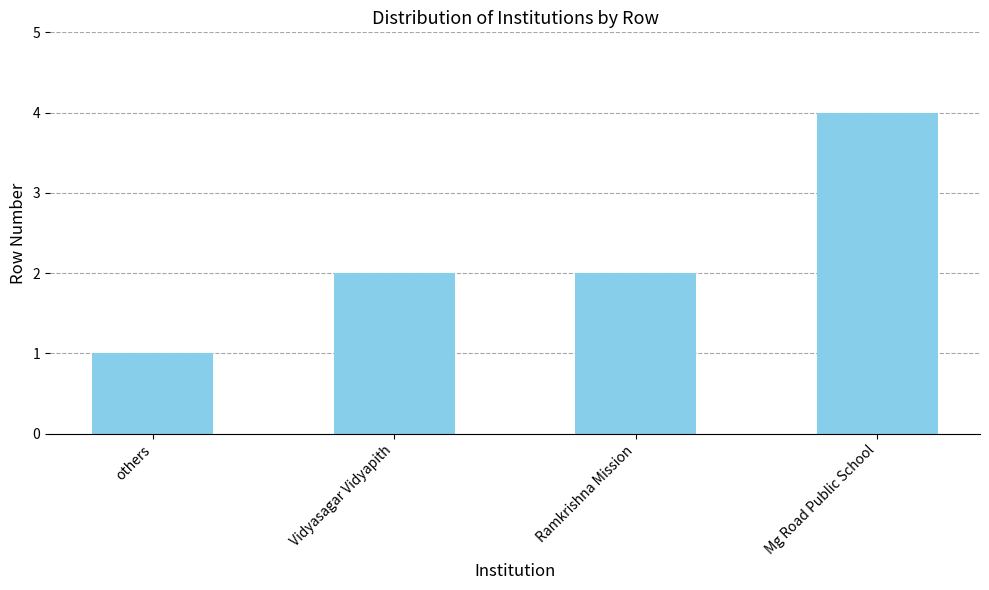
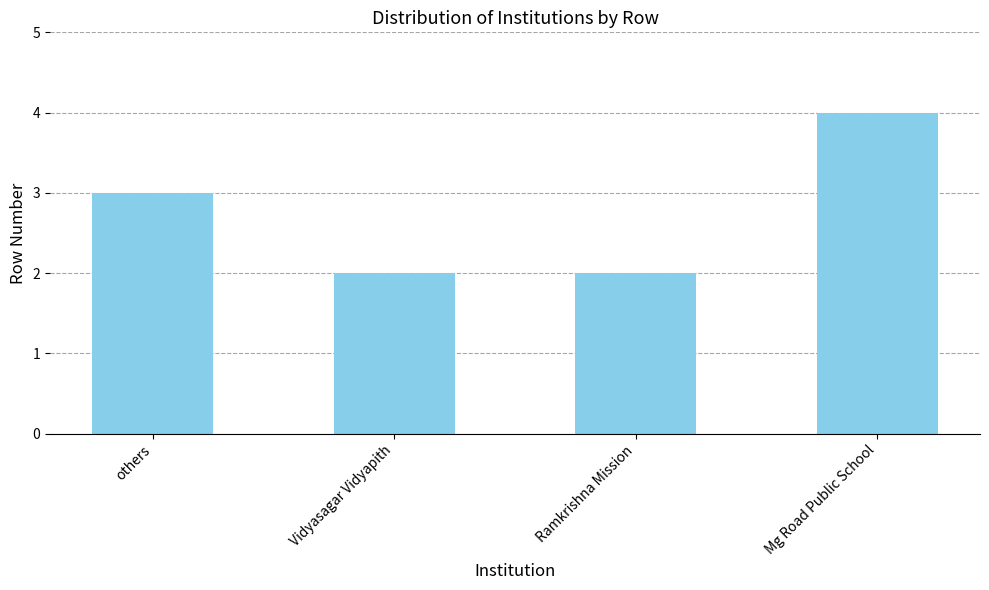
others: 1 -> 3
